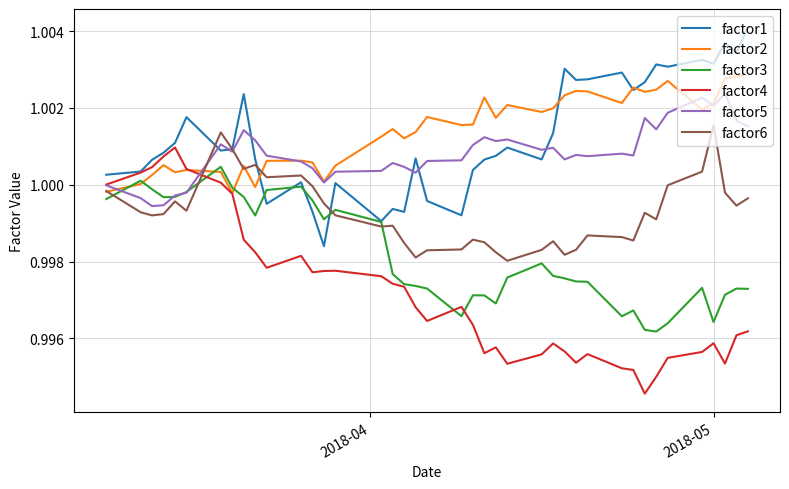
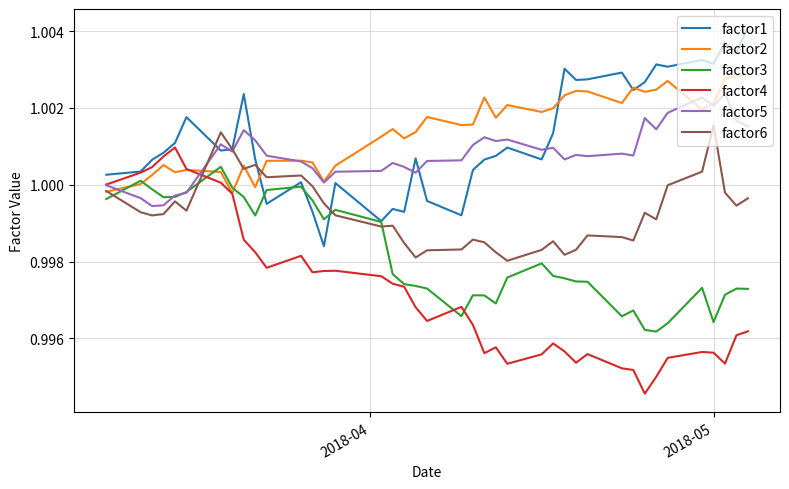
factor4, 2018-05: 0.9959 -> 0.9956
